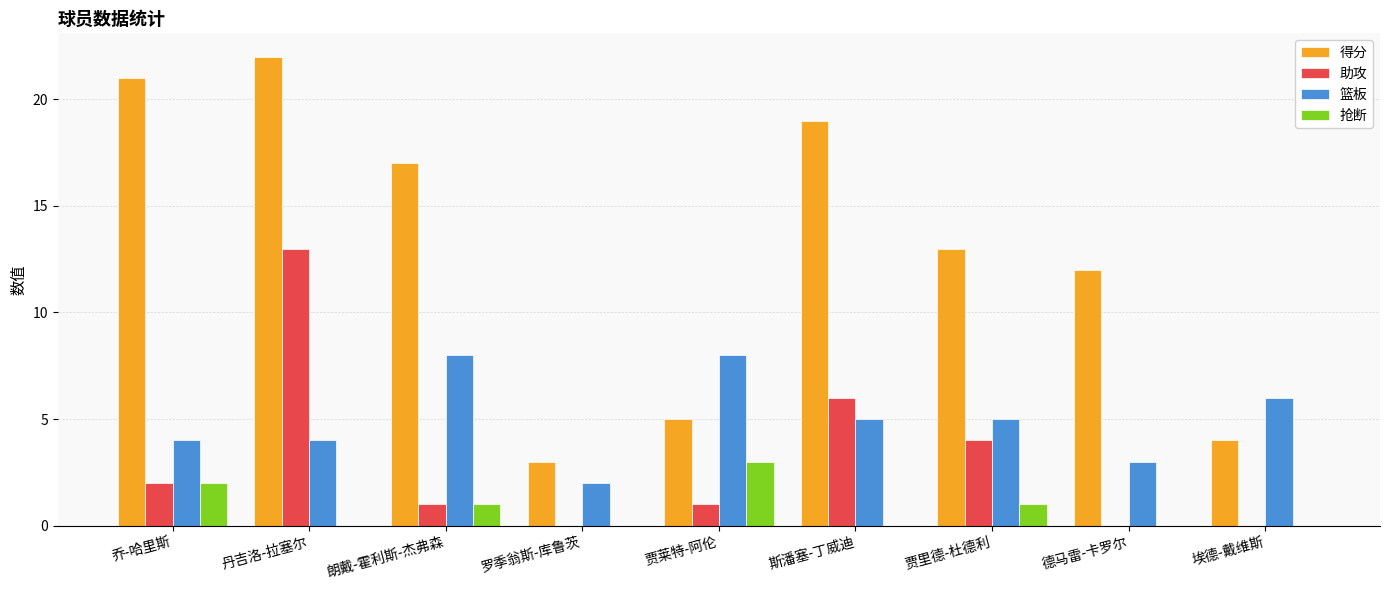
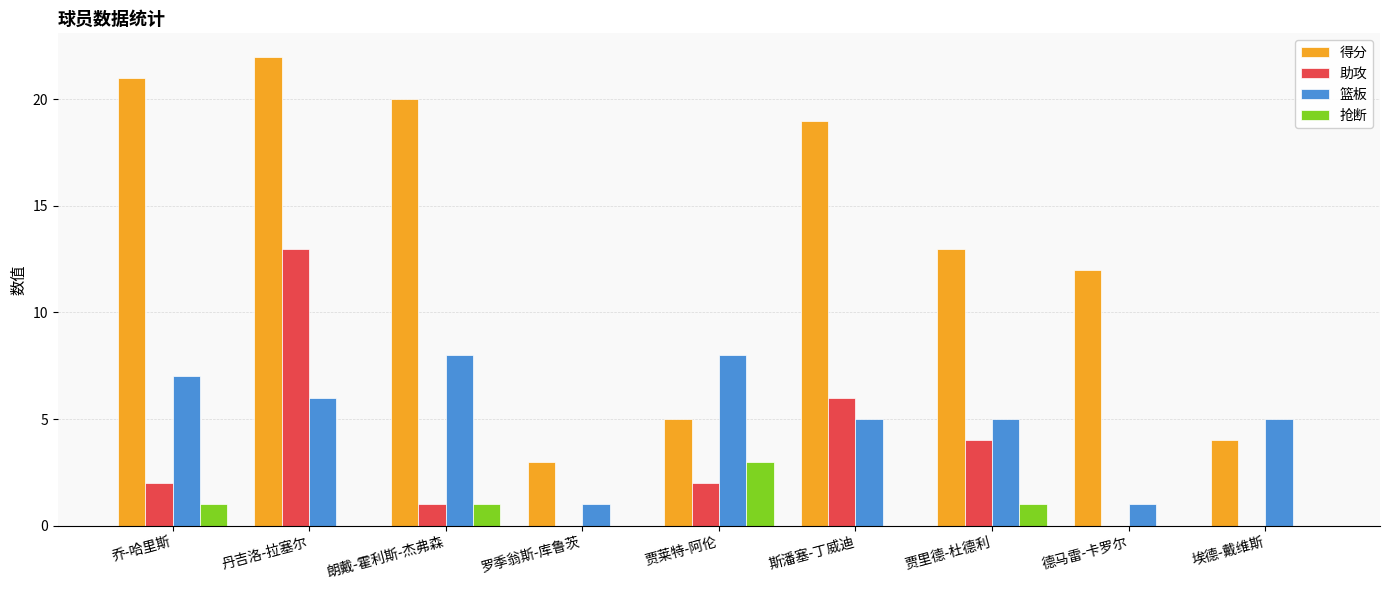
篮板, 乔-哈里斯: 4 -> 7
抢断, 乔-哈里斯: 2 -> 1
篮板, 丹吉洛-拉塞尔: 4 -> 6
得分, 朗戴-霍利斯-杰弗森: 17 -> 20
篮板, 罗季翁斯-库鲁茨: 2 -> 1
助攻, 贾莱特-阿伦: 1 -> 2
篮板, 德马雷-卡罗尔: 3 -> 1
篮板, 埃德-戴维斯: 6 -> 5
